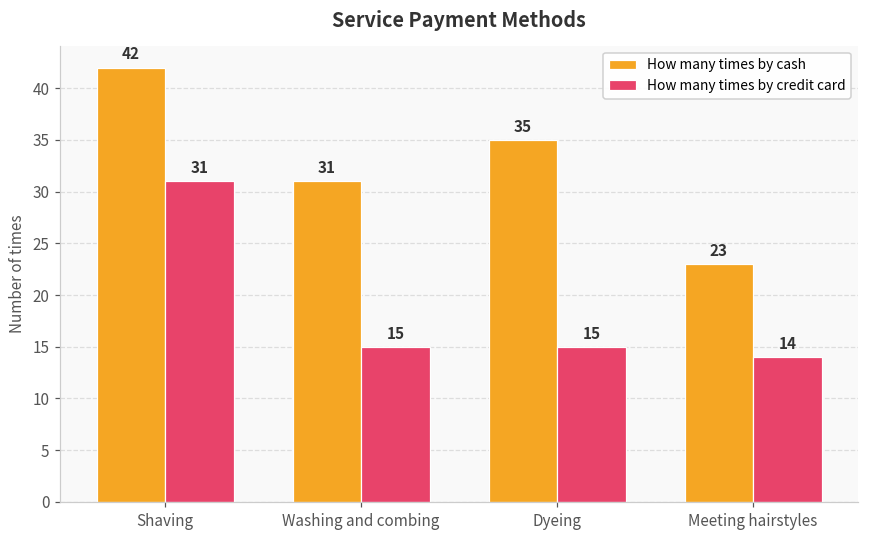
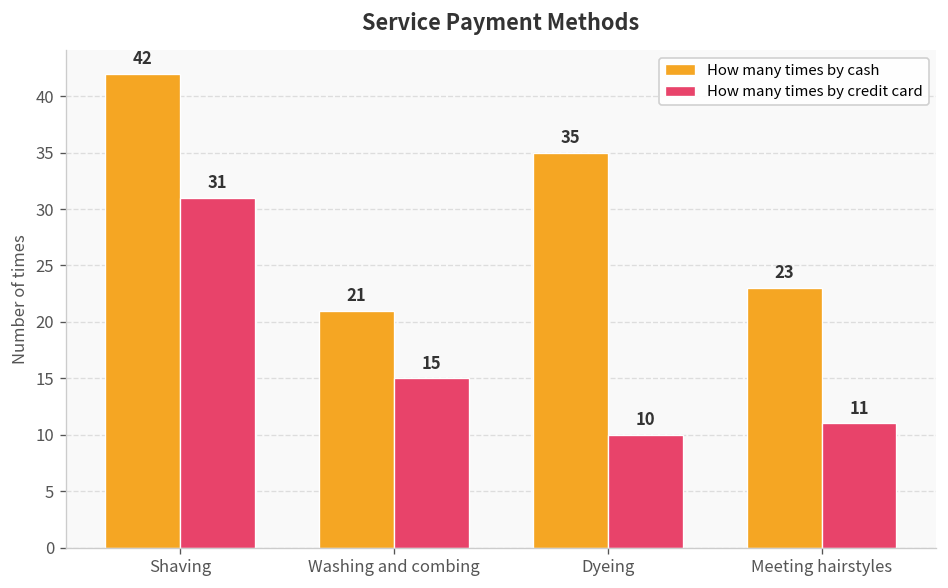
How many times by cash, Washing and combing: 31 -> 21
How many times by credit card, Dyeing: 15 -> 10
How many times by credit card, Meeting hairstyles: 14 -> 11
